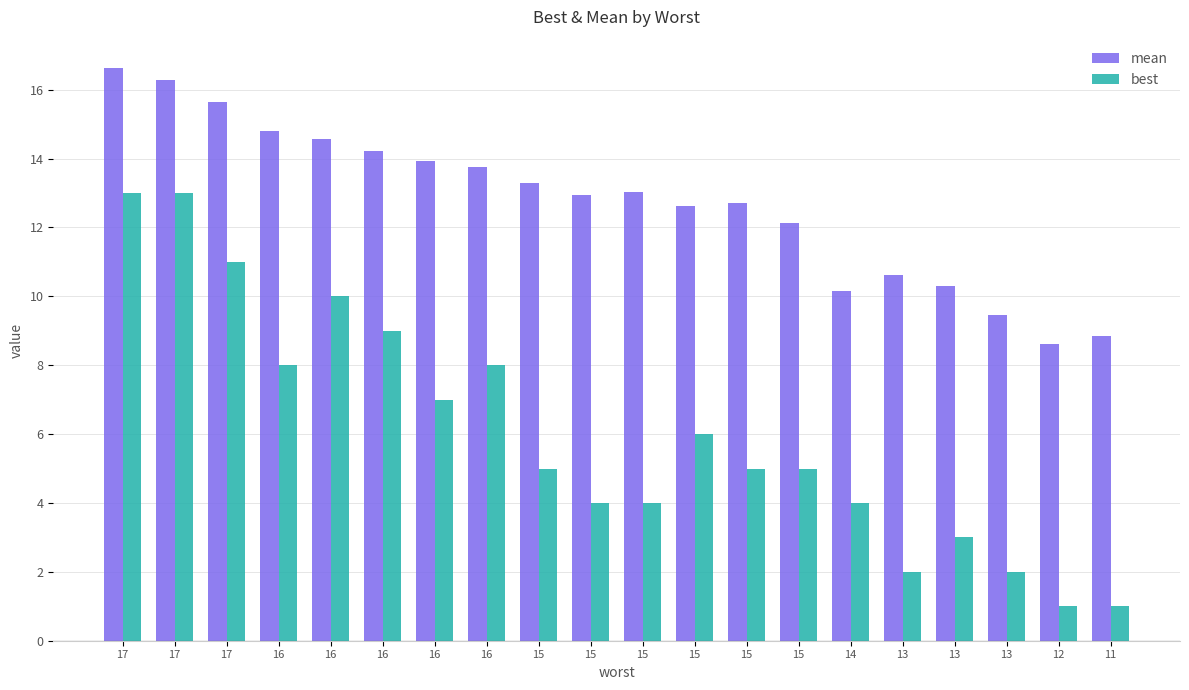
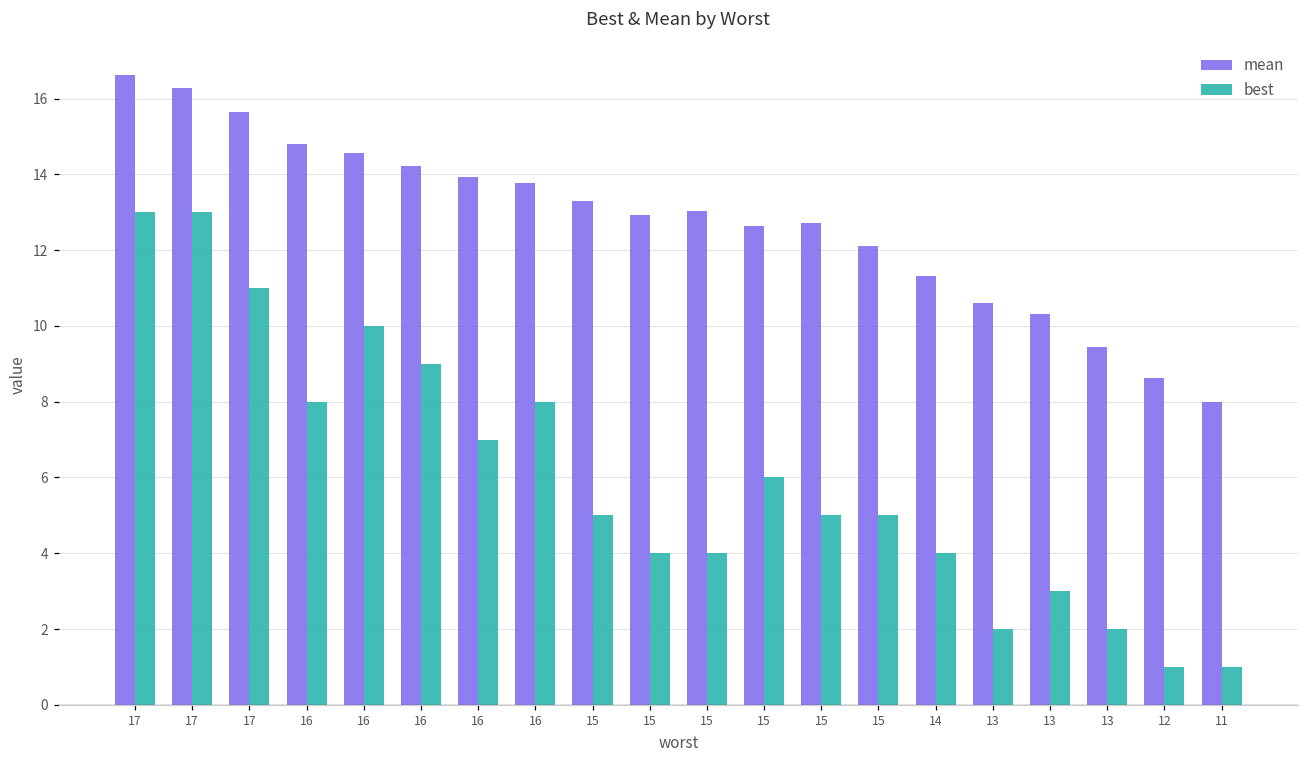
mean, 14: 10.1 -> 11.3
mean, 11: 8.8 -> 8.0
